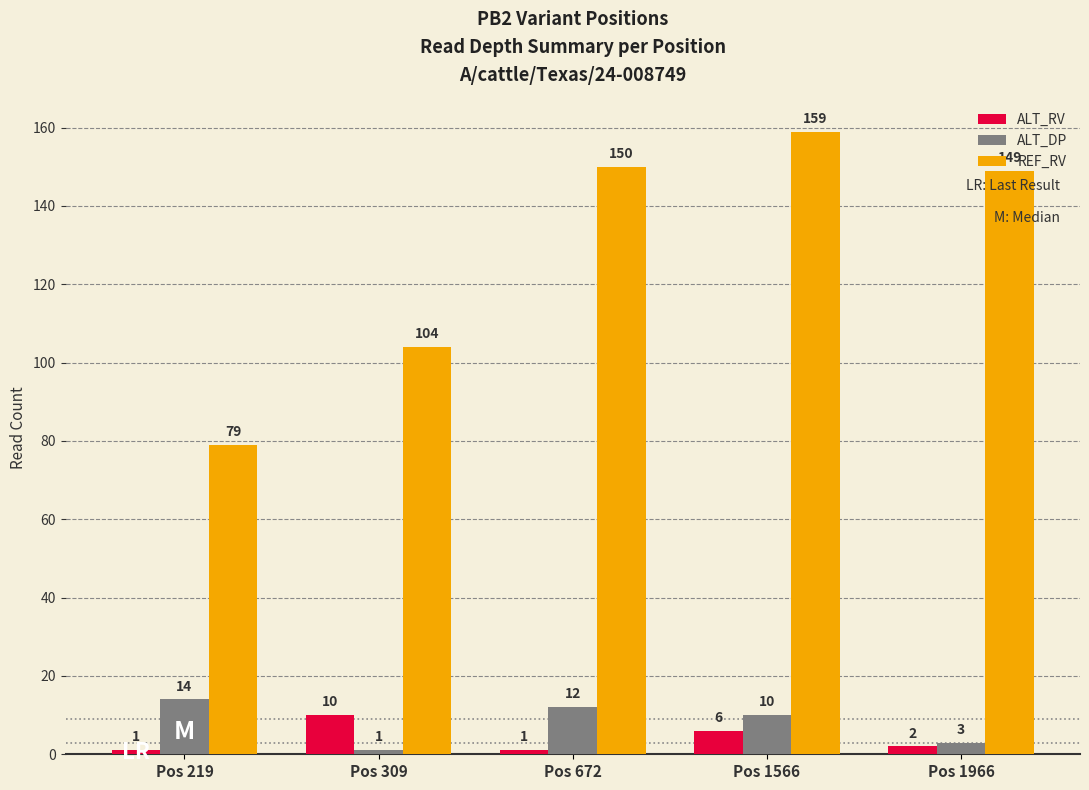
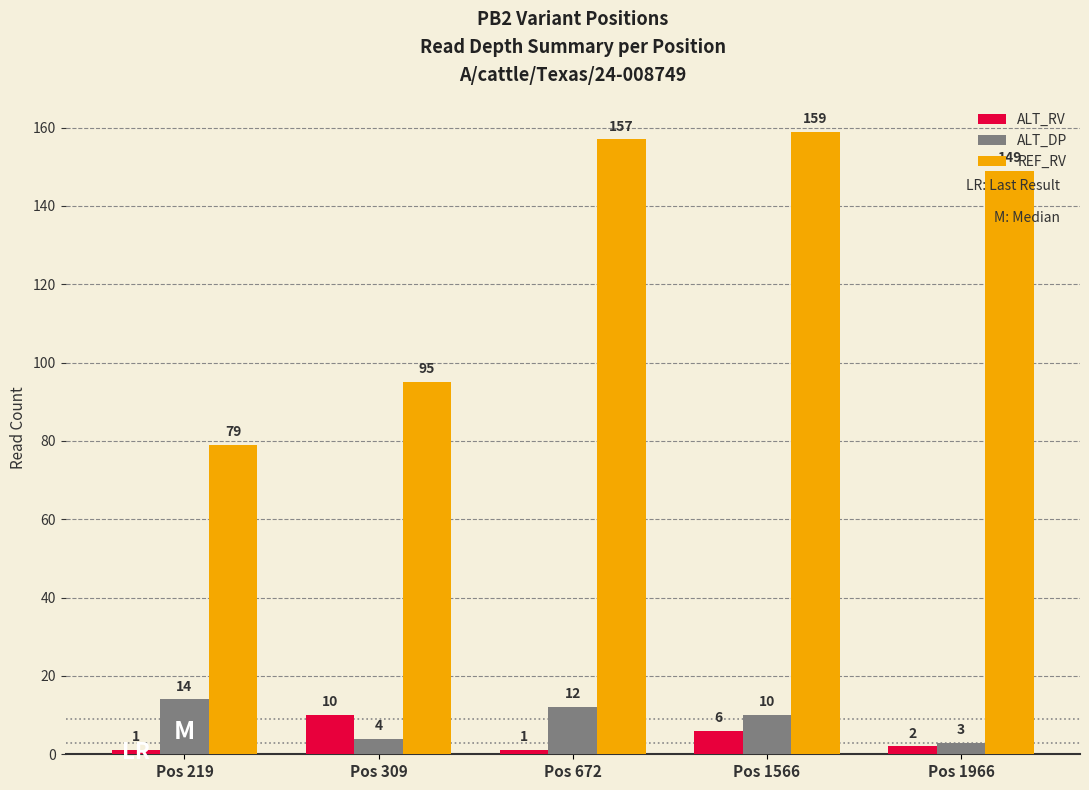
ALT_DP, Pos 309: 1 -> 4
REF_RV, Pos 309: 104 -> 95
REF_RV, Pos 672: 150 -> 157
